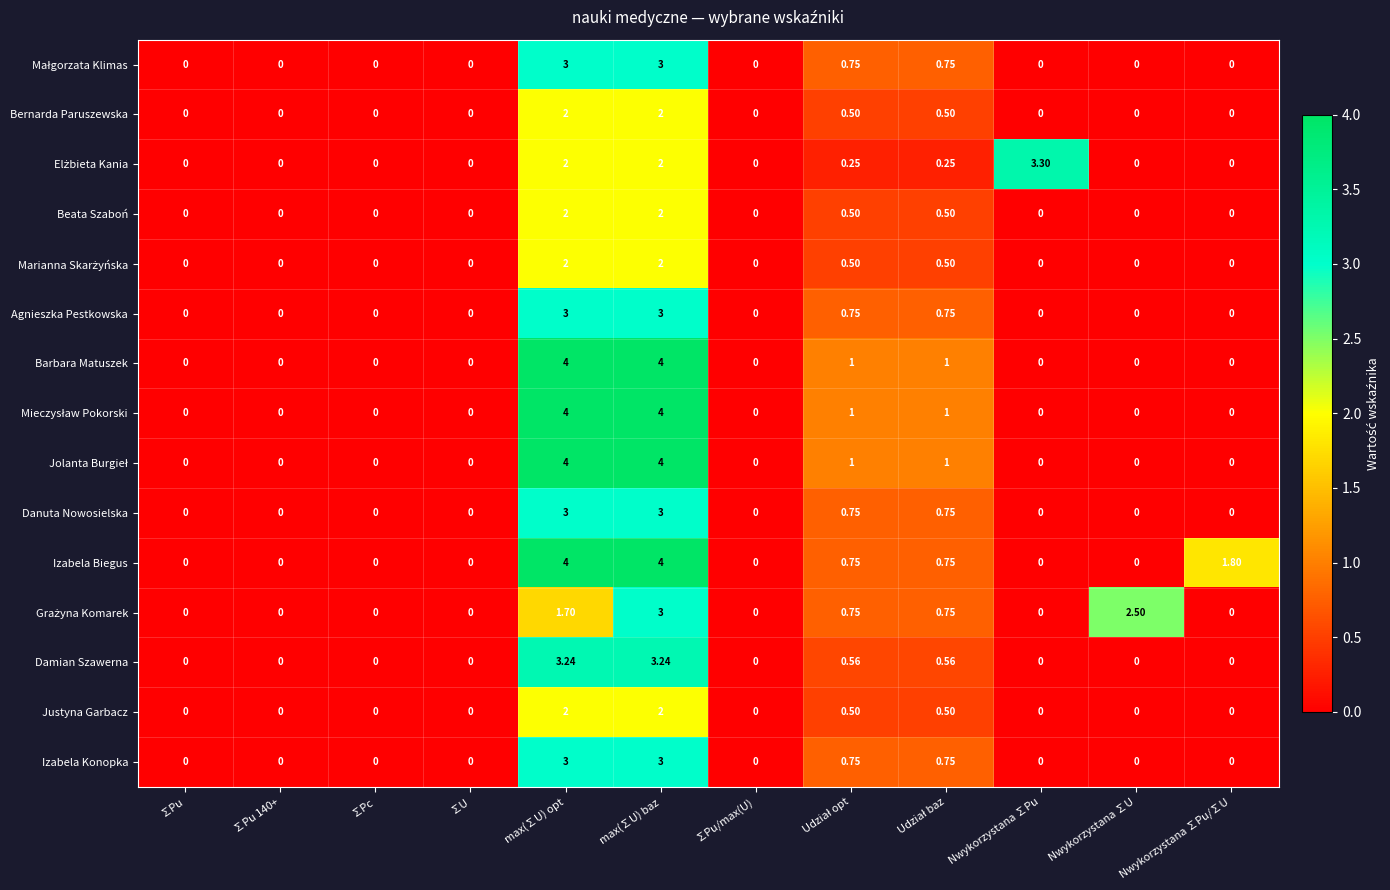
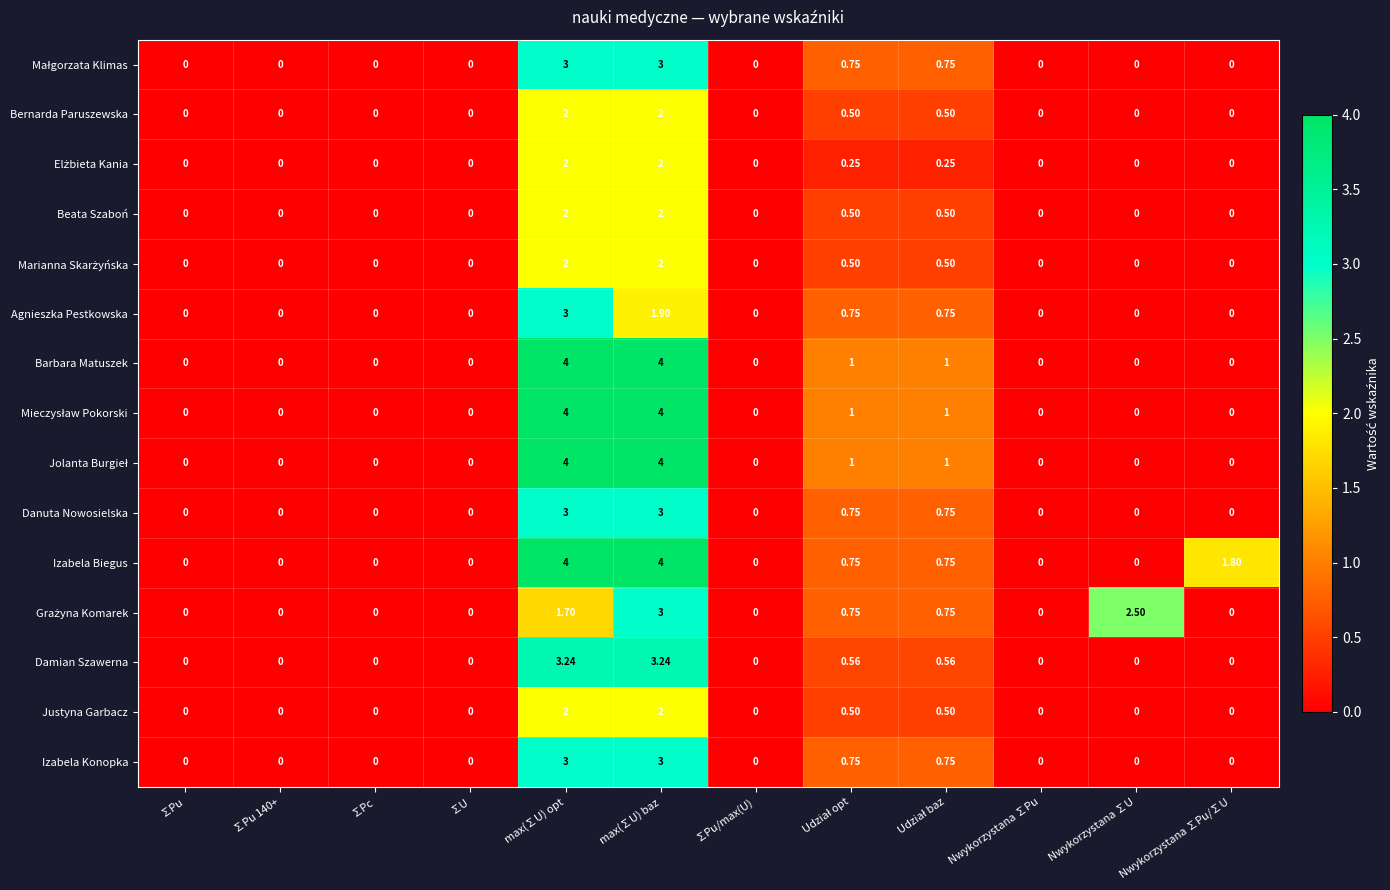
Elżbieta Kania, Nwykorzystana ∑Pu: 3.30 -> 0
Agnieszka Pestkowska, max(∑U) baz: 3 -> 1.90
